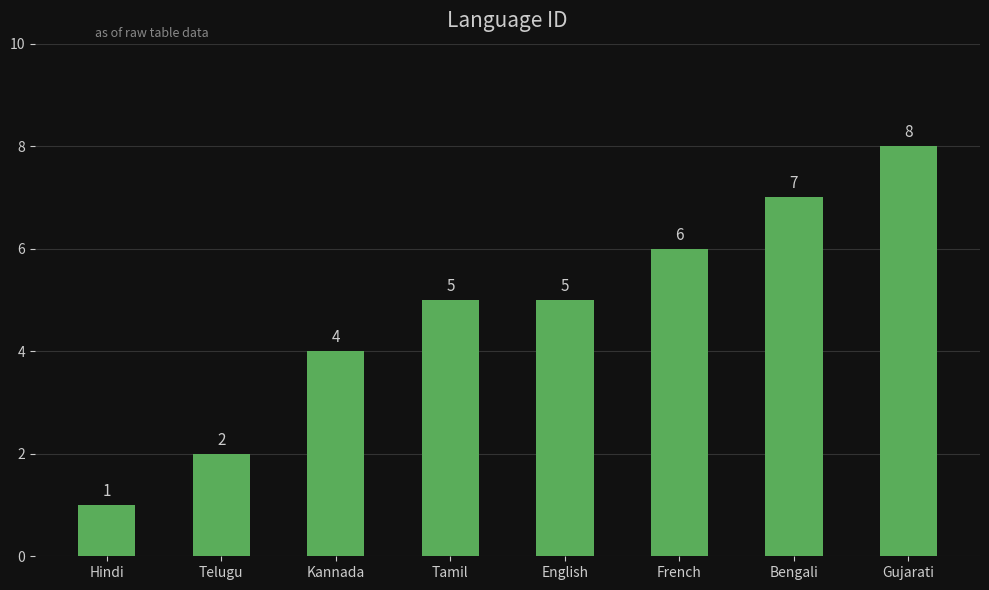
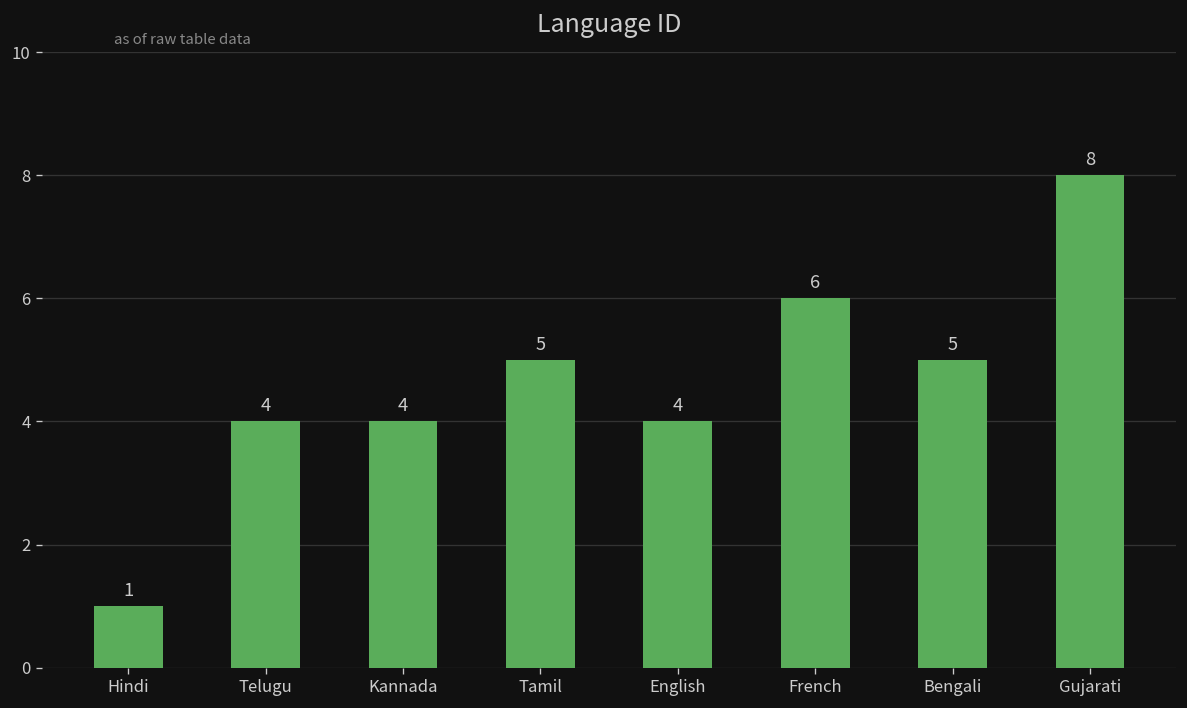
Telugu: 2 -> 4
English: 5 -> 4
Bengali: 7 -> 5
